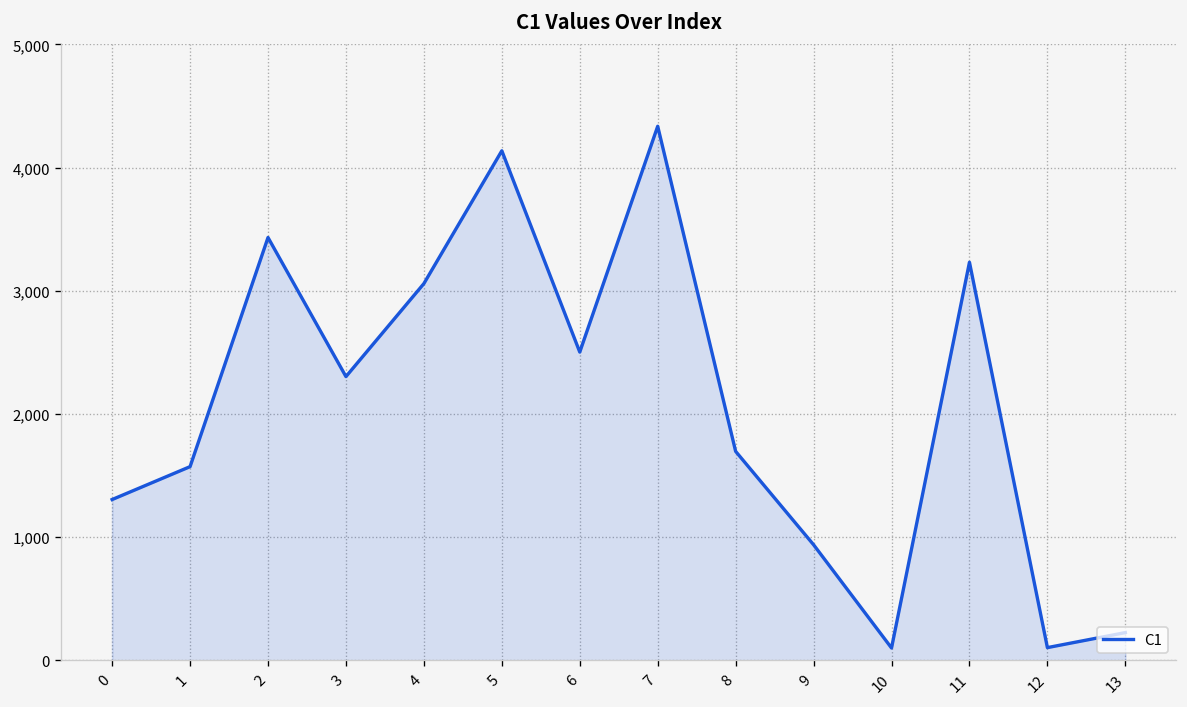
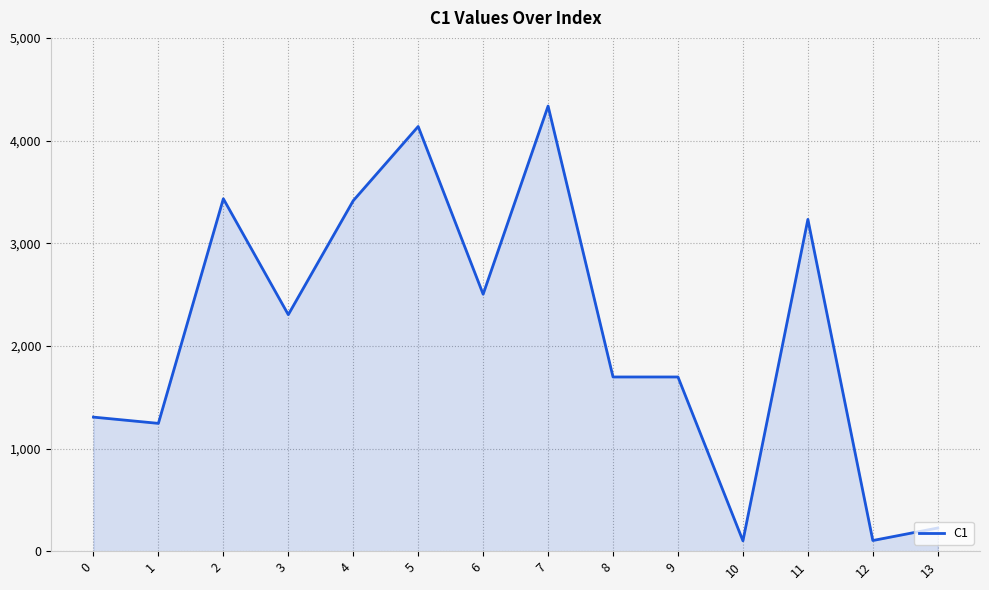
1: 1,570 -> 1,250
4: 3,060 -> 3,410
9: 940 -> 1,700
